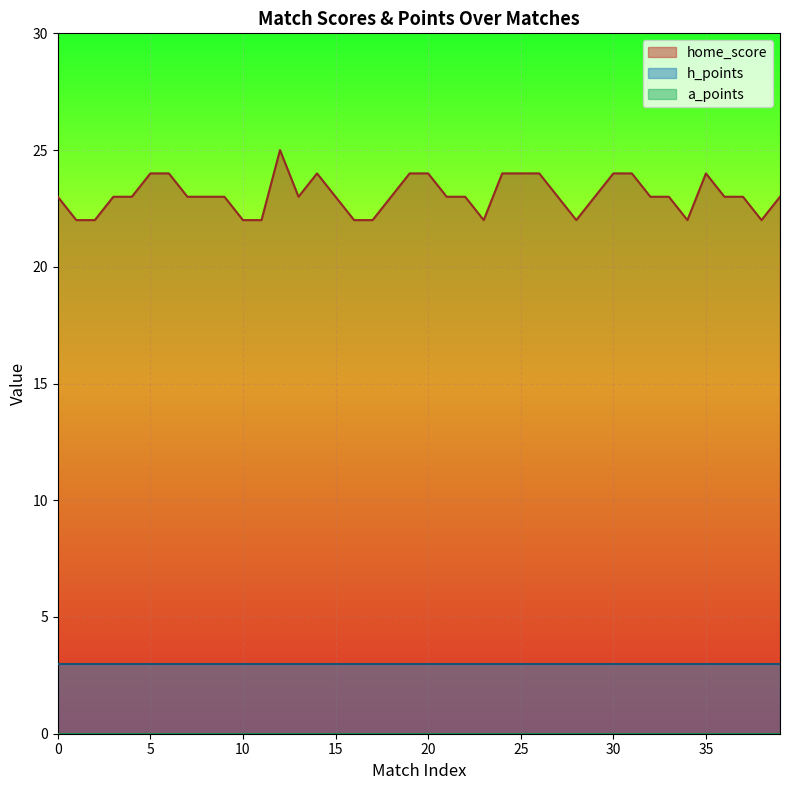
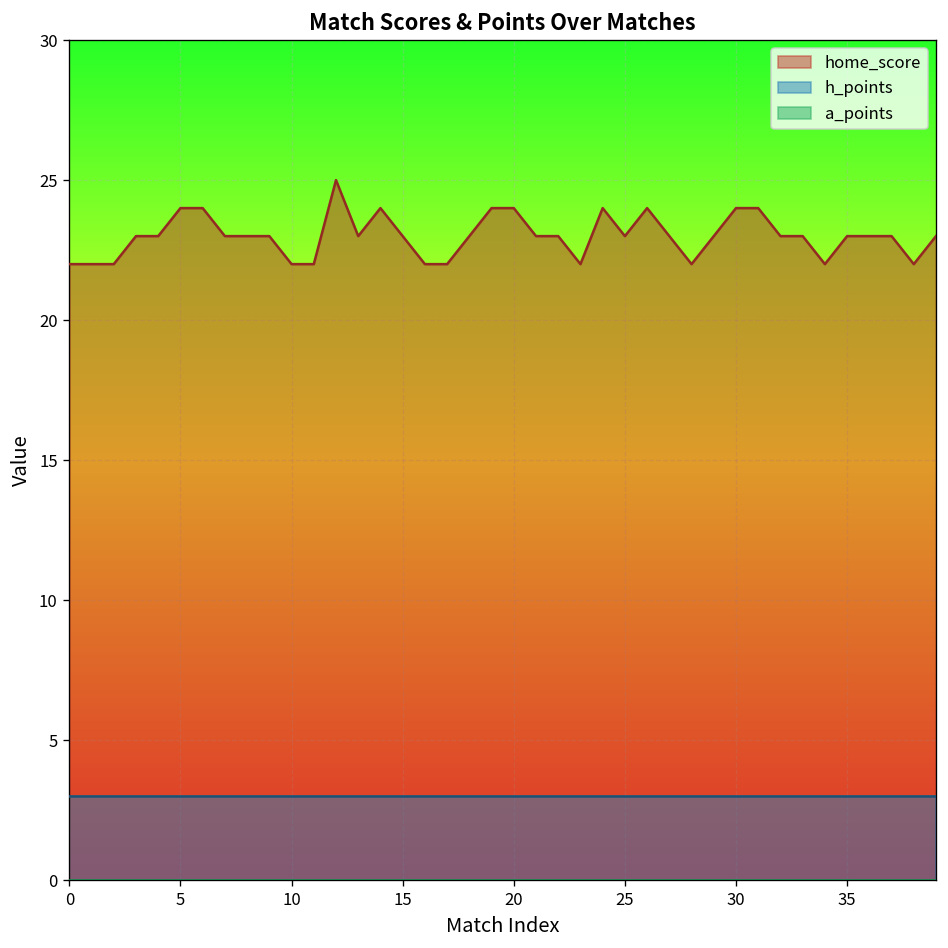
home_score, 0: 23 -> 22
home_score, 25: 24 -> 23
home_score, 35: 24 -> 23
